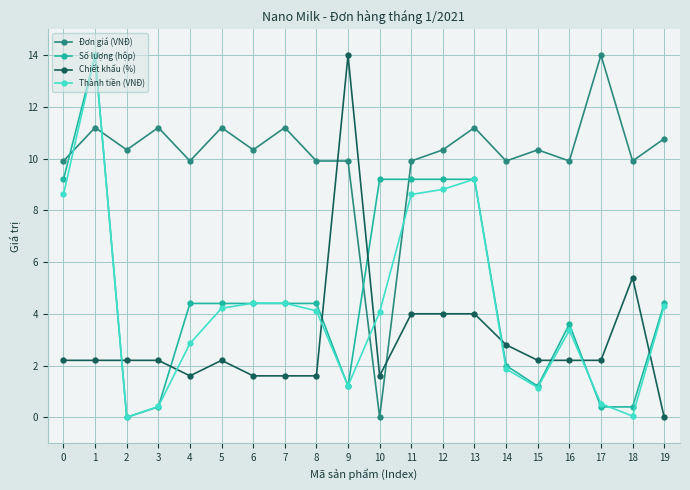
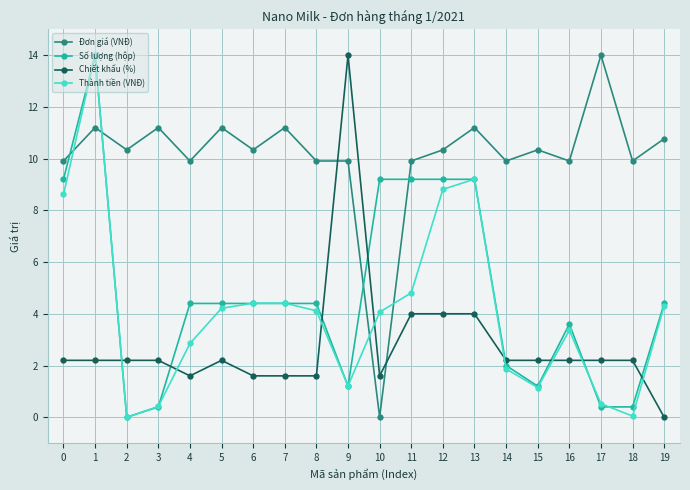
Thành tiền (VNĐ), 11: 8.6 -> 4.8
Chiết khấu (%), 14: 2.8 -> 2.2
Chiết khấu (%), 18: 5.4 -> 2.2
